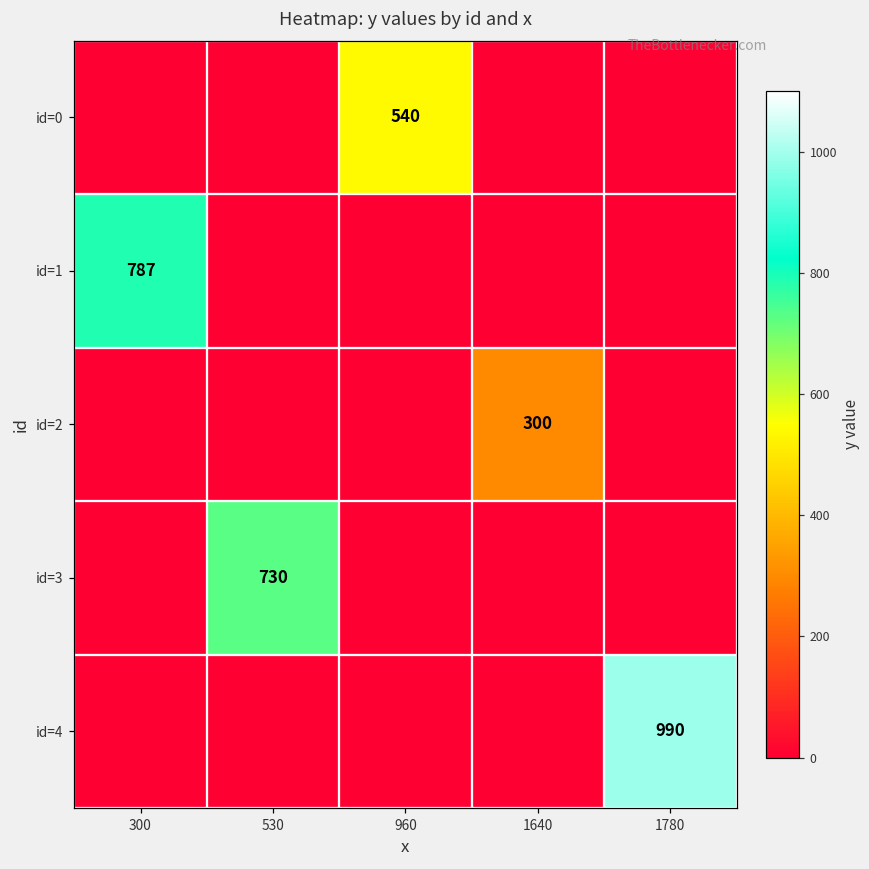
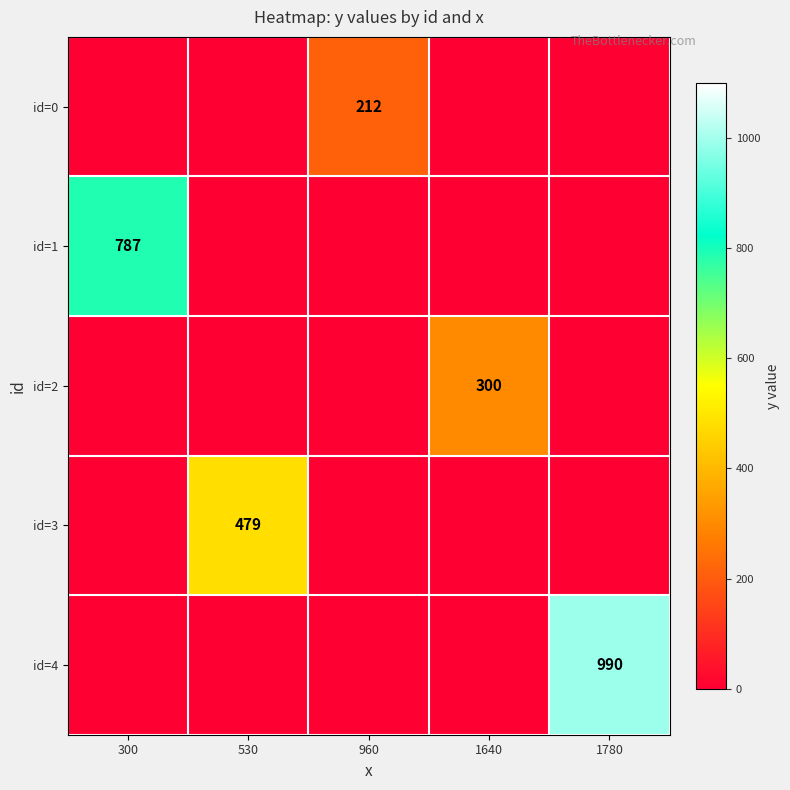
id=0, 960: 540 -> 212
id=3, 530: 730 -> 479
